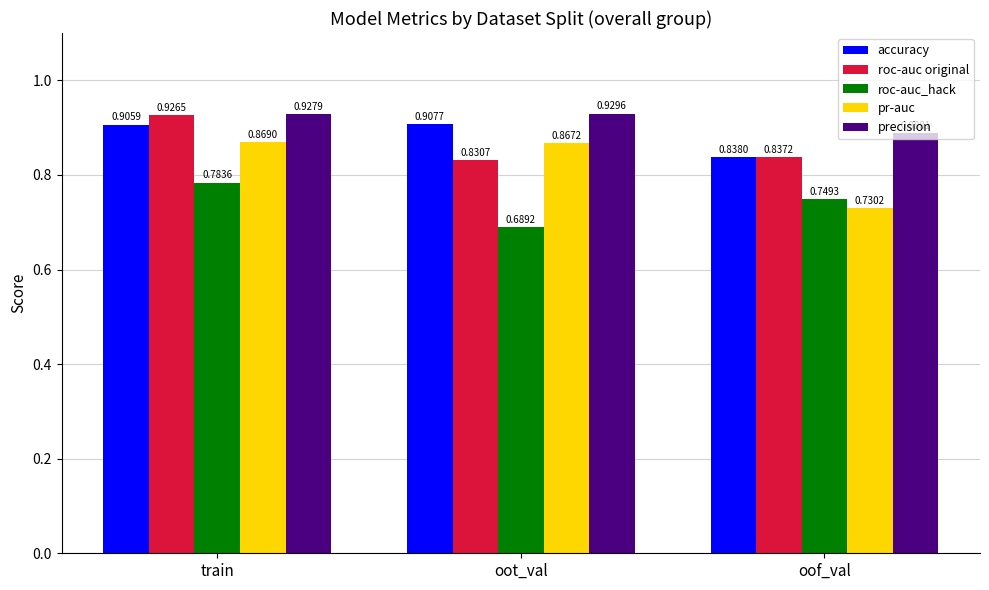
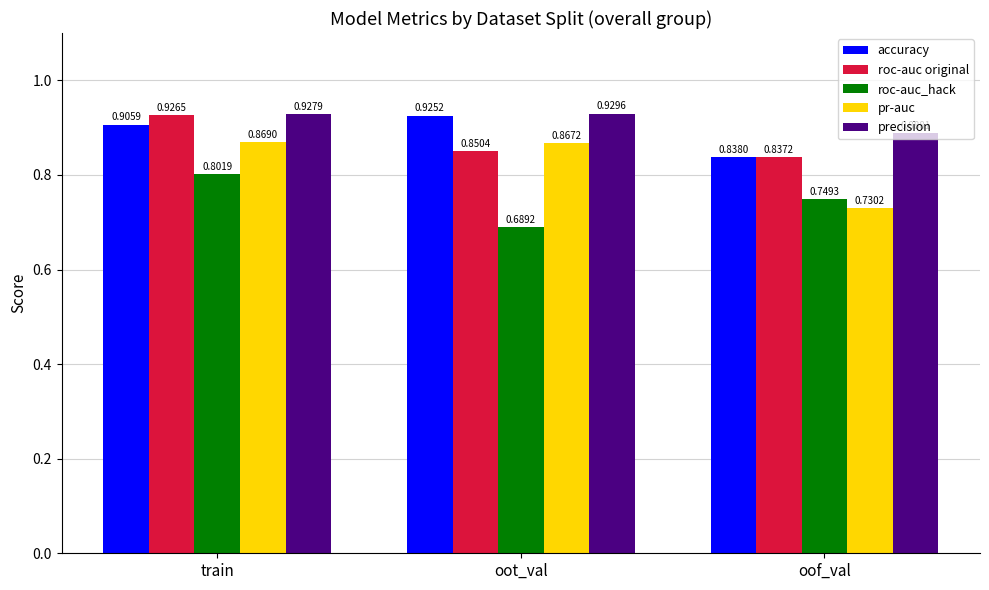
roc-auc_hack, train: 0.7836 -> 0.8019
accuracy, oot_val: 0.9077 -> 0.9252
roc-auc original, oot_val: 0.8307 -> 0.8504
